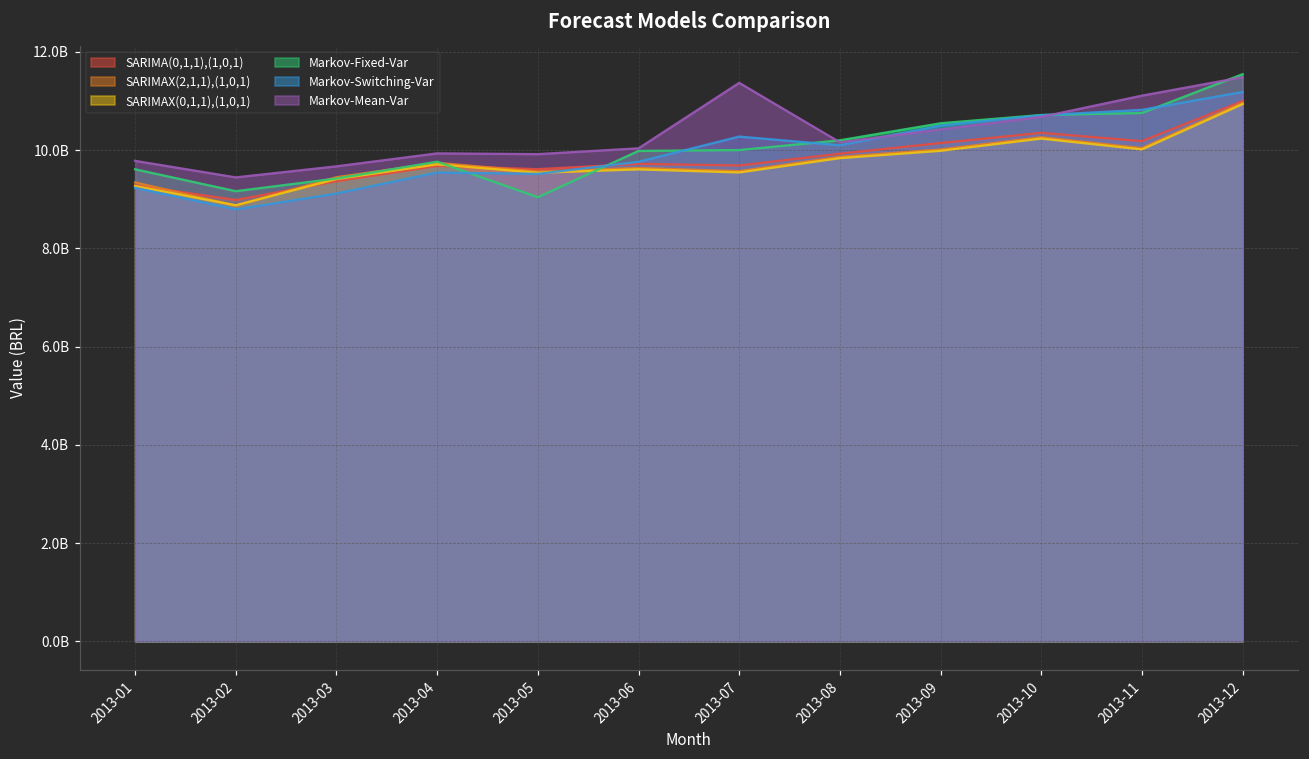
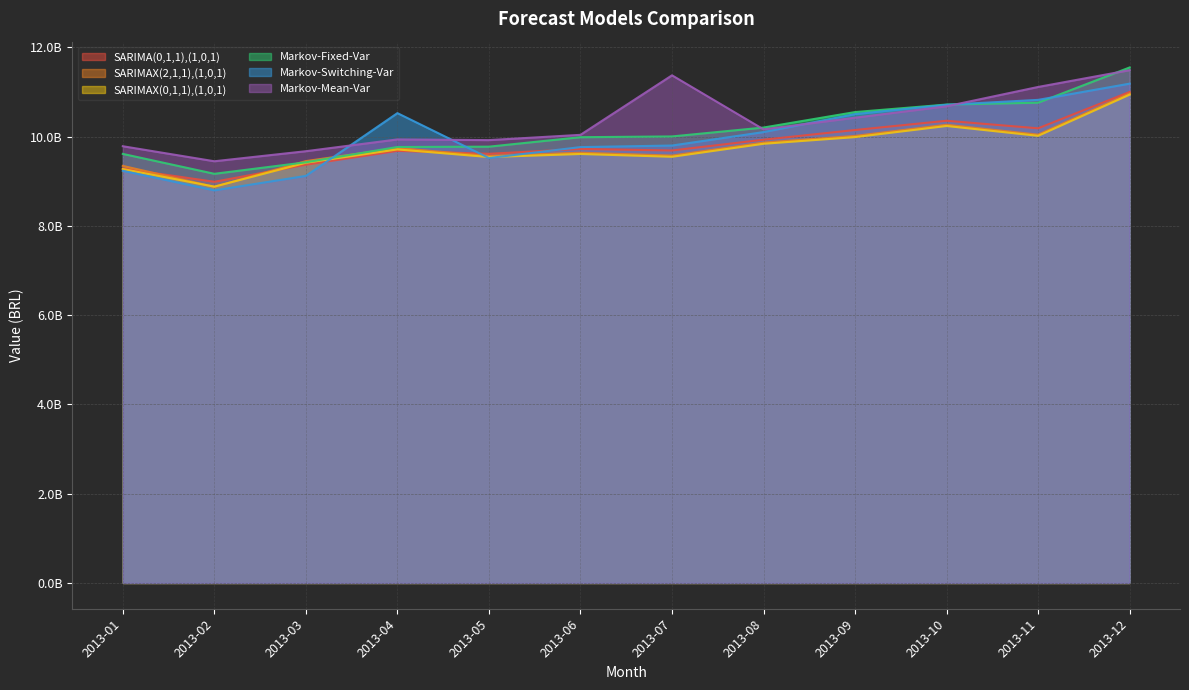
Markov-Switching-Var, 2013-04: 9500000000 -> 10500000000
Markov-Fixed-Var, 2013-05: 9000000000 -> 9800000000
Markov-Switching-Var, 2013-07: 10300000000 -> 9800000000
